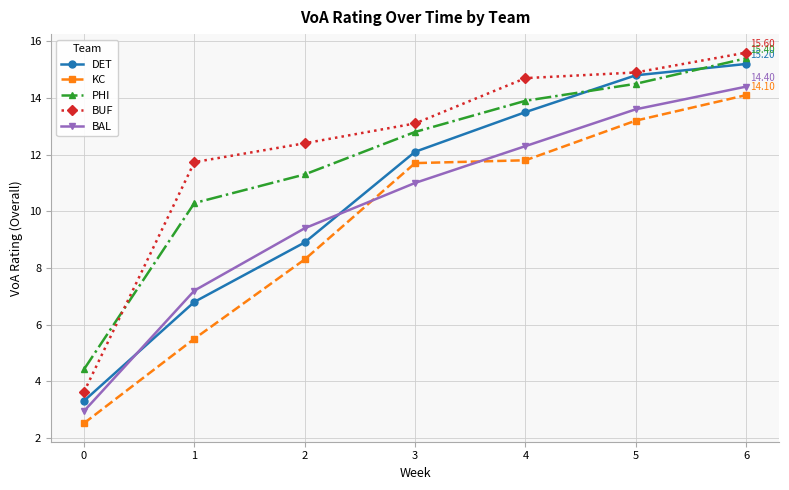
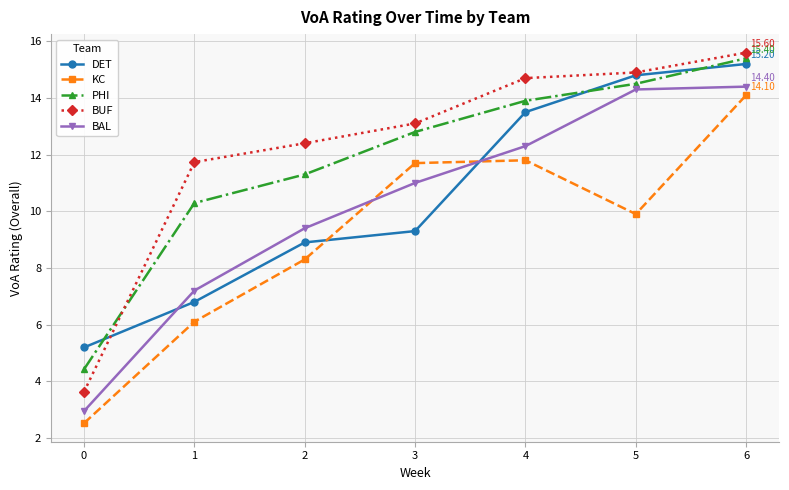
DET, 0: 3.3 -> 5.2
KC, 1: 5.5 -> 6.1
DET, 3: 12.1 -> 9.3
KC, 5: 13.2 -> 9.9
BAL, 5: 13.6 -> 14.3
